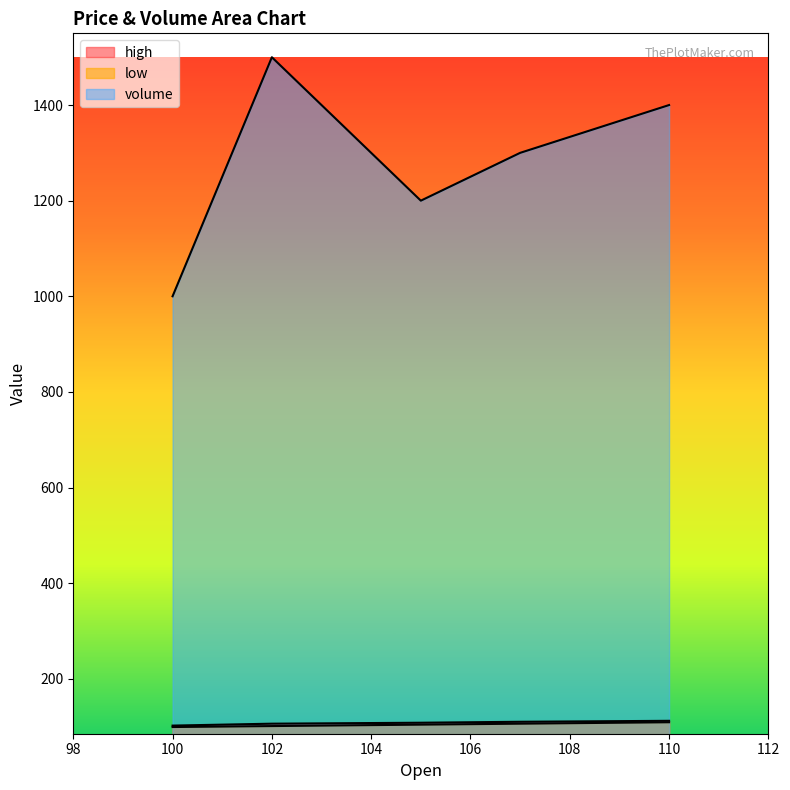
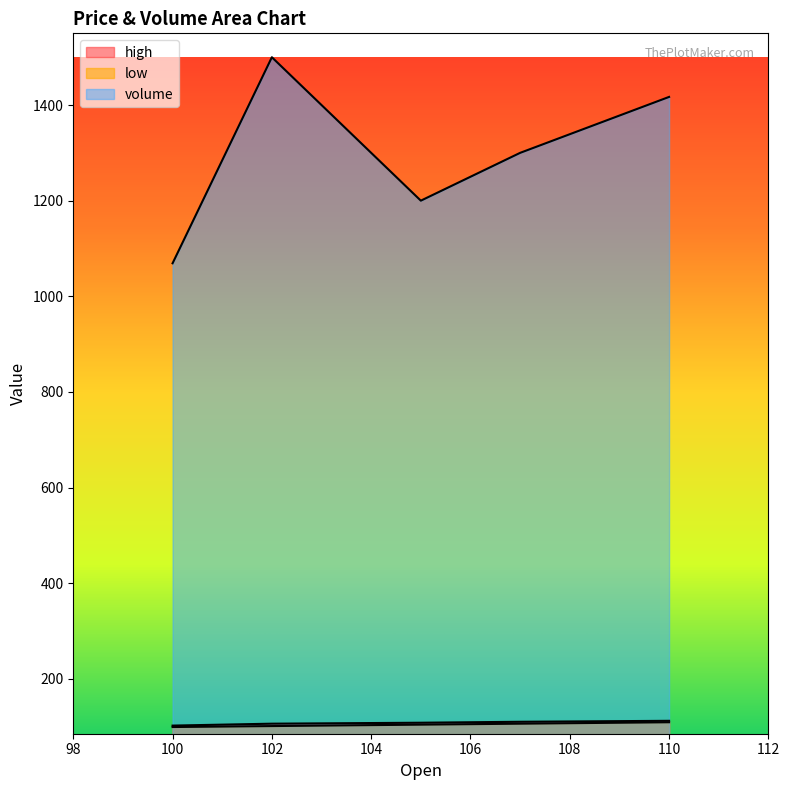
volume, 100: 1000 -> 1070
volume, 110: 1400 -> 1420
